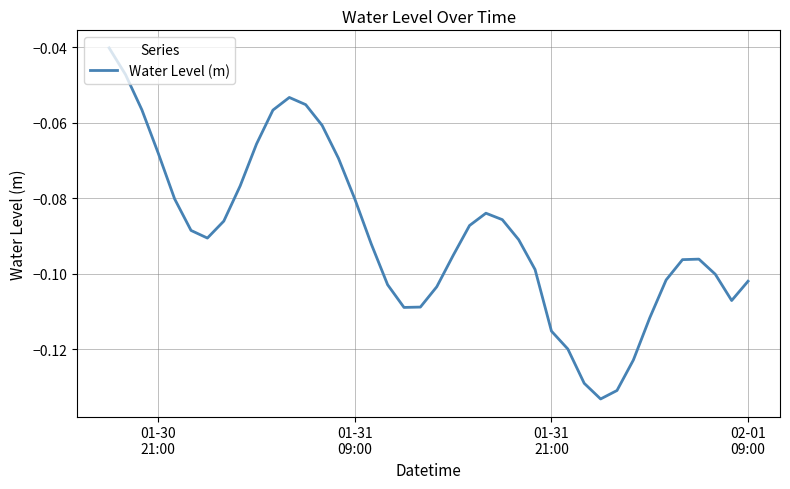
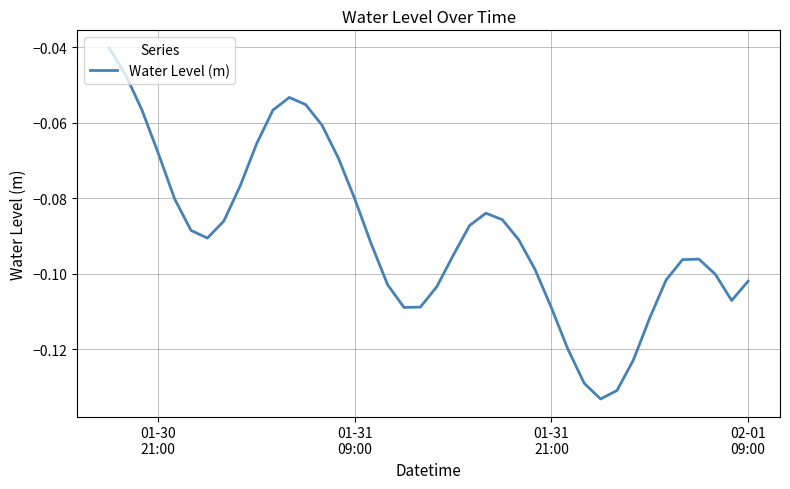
01-31 21:00: -0.115 -> -0.109
